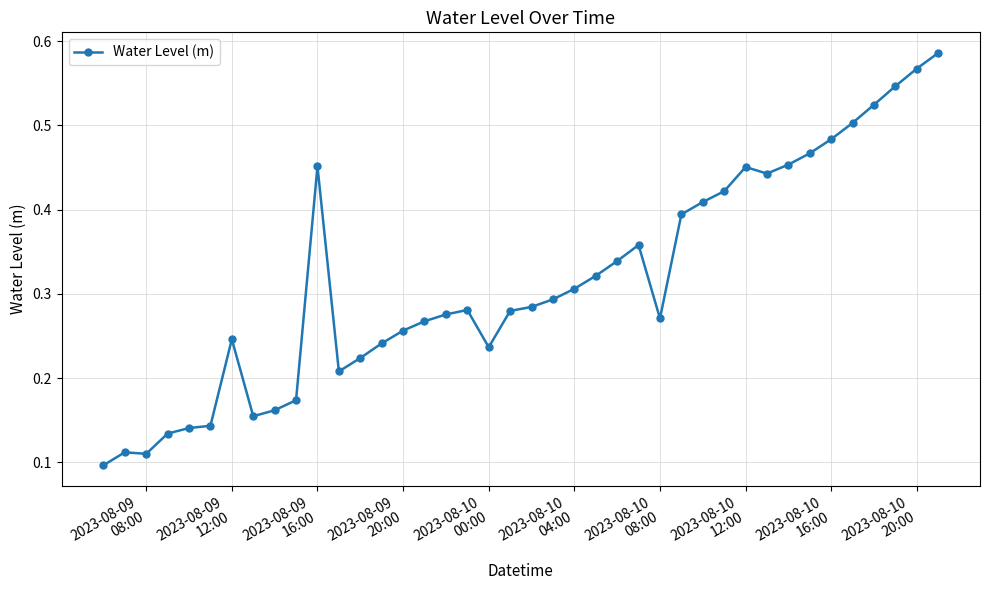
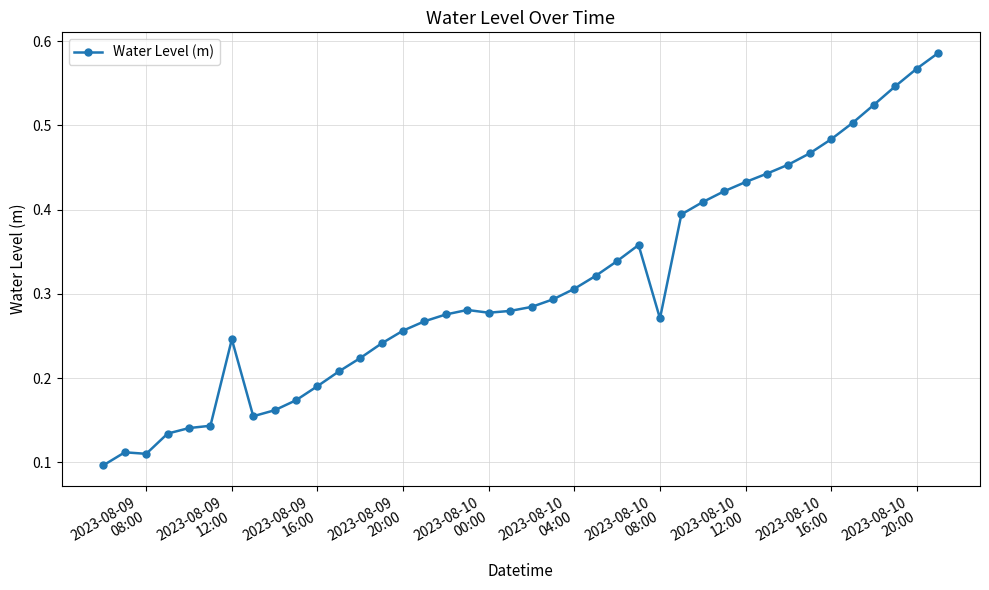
2023-08-09 16:00: 0.45 -> 0.19
2023-08-10 00:00: 0.24 -> 0.28
2023-08-10 12:00: 0.45 -> 0.43
